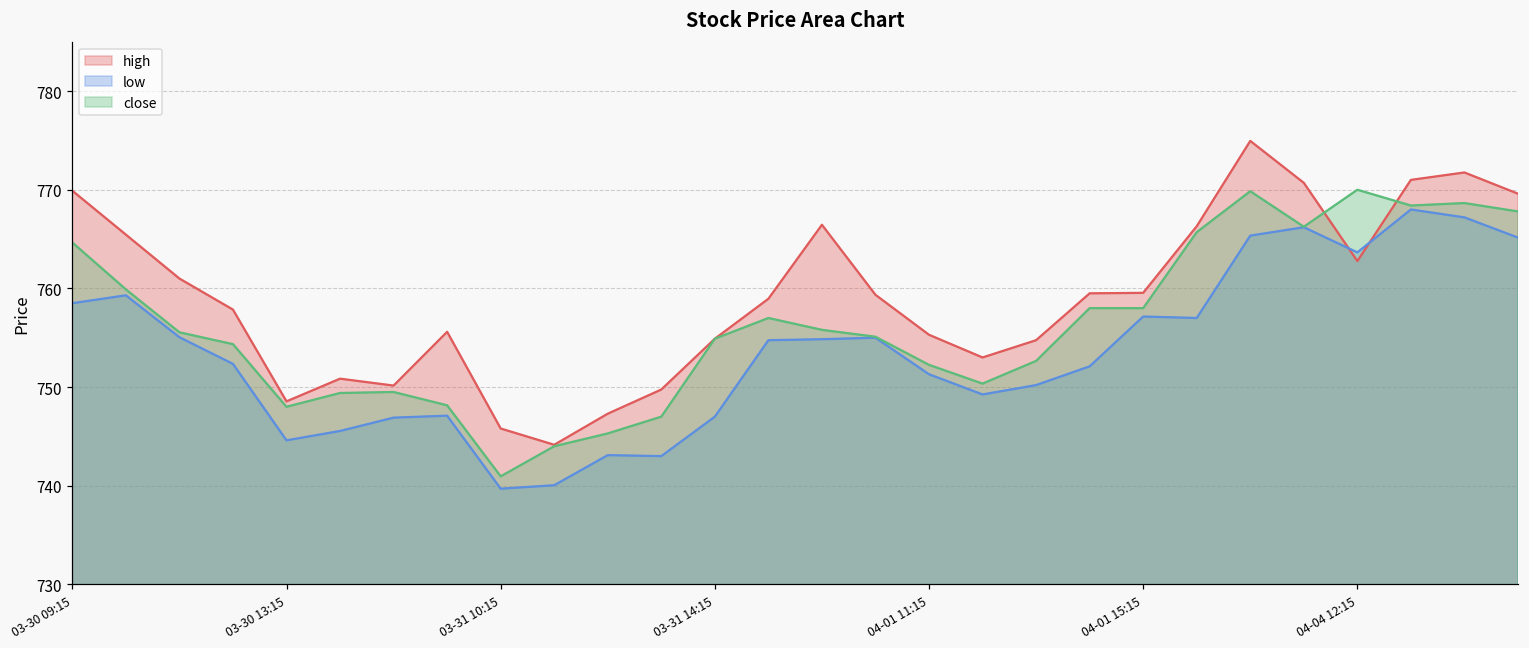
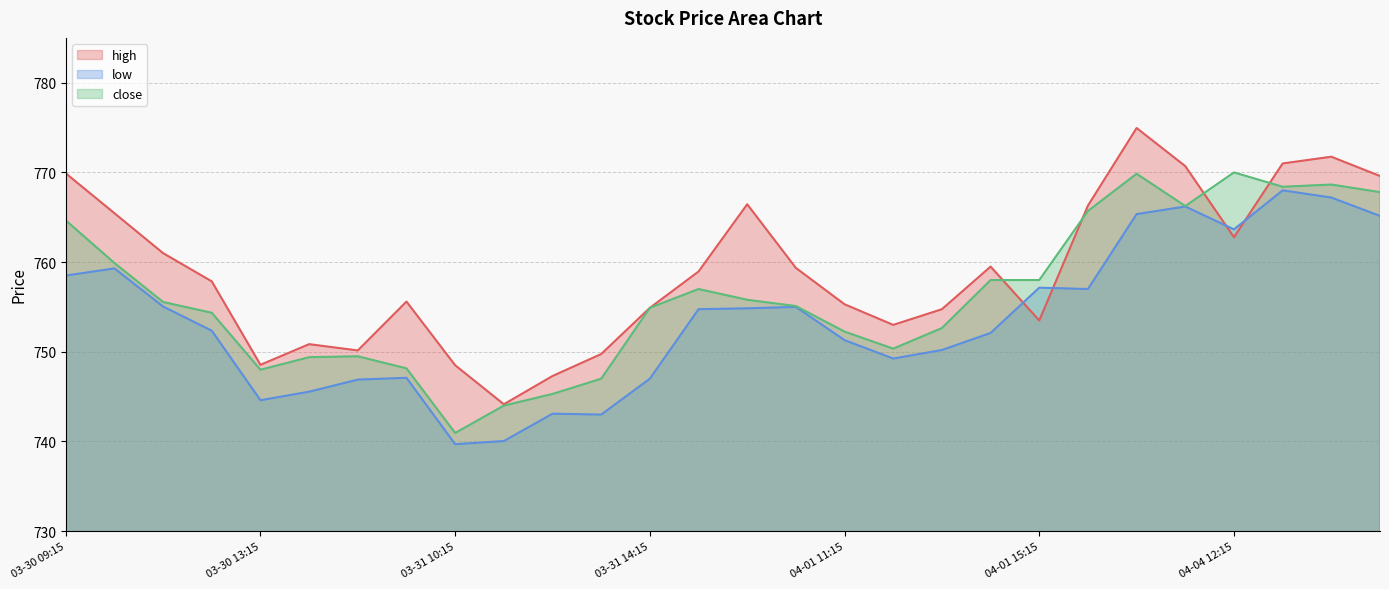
high, 03-31 10:15: 746 -> 749
high, 04-01 15:15: 760 -> 753
